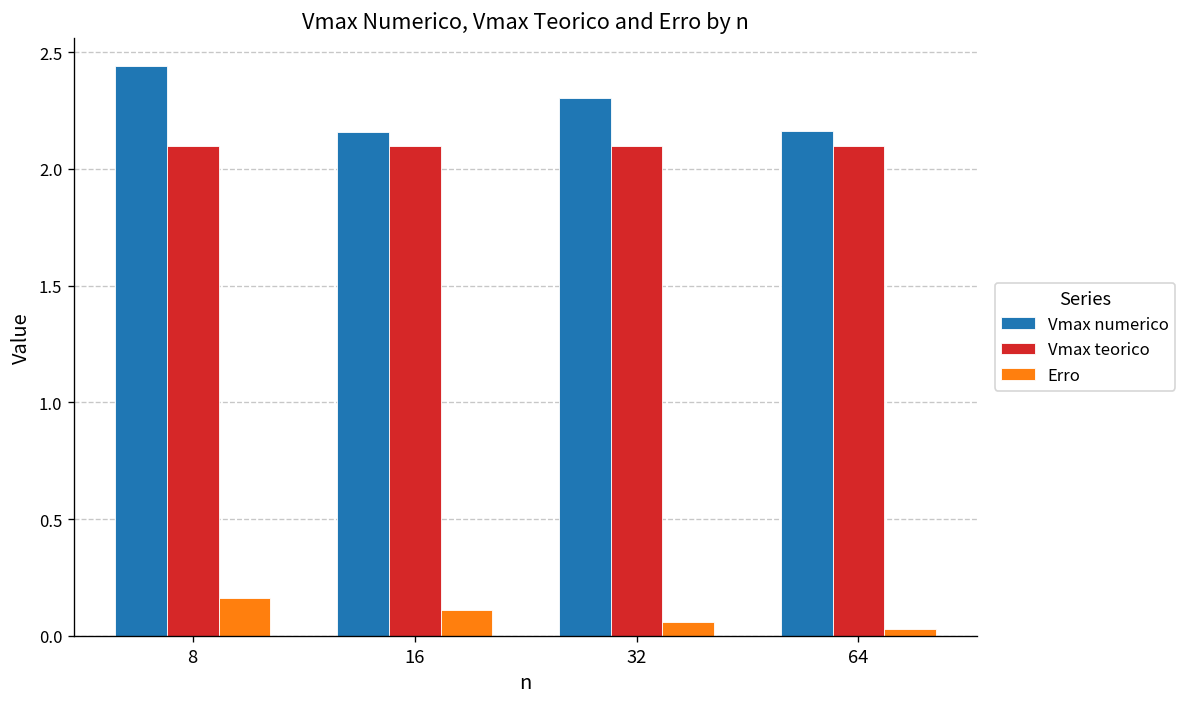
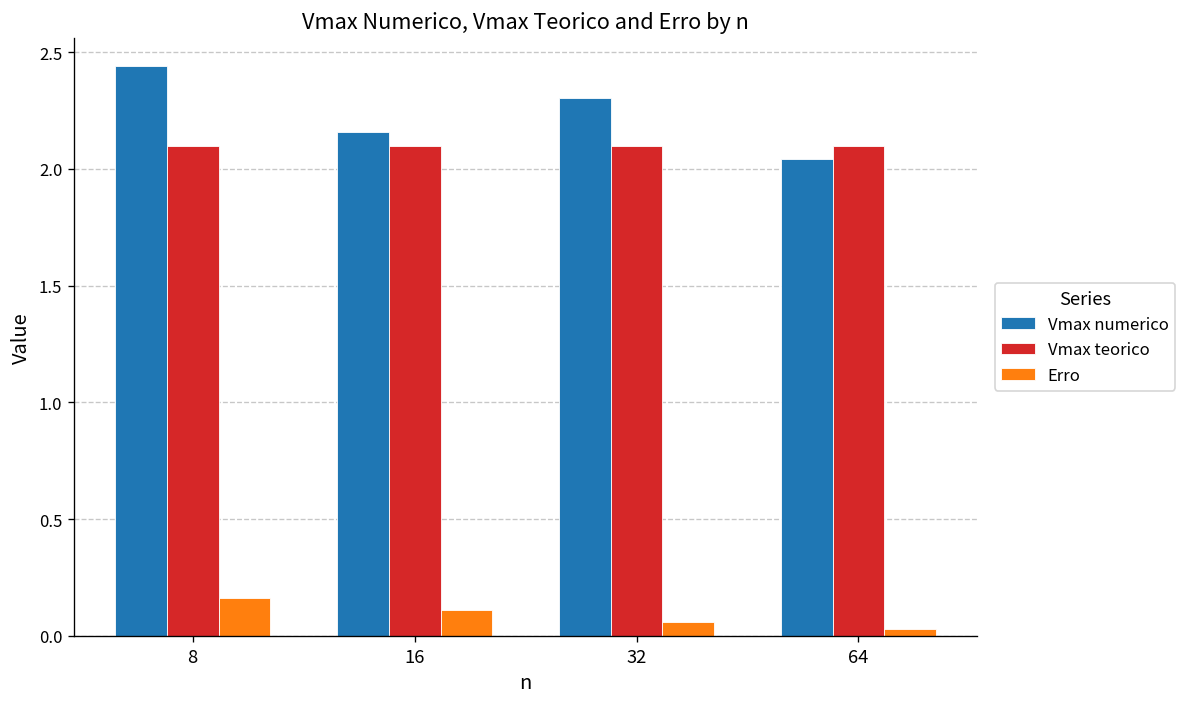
Vmax numerico, 64: 2.16 -> 2.04
